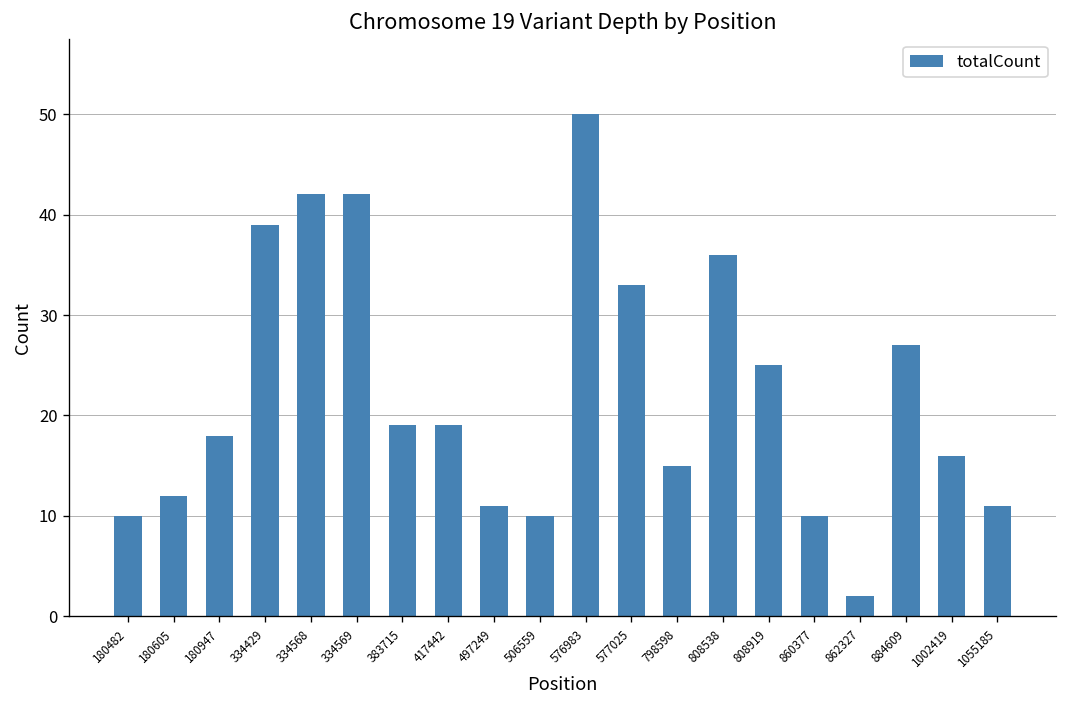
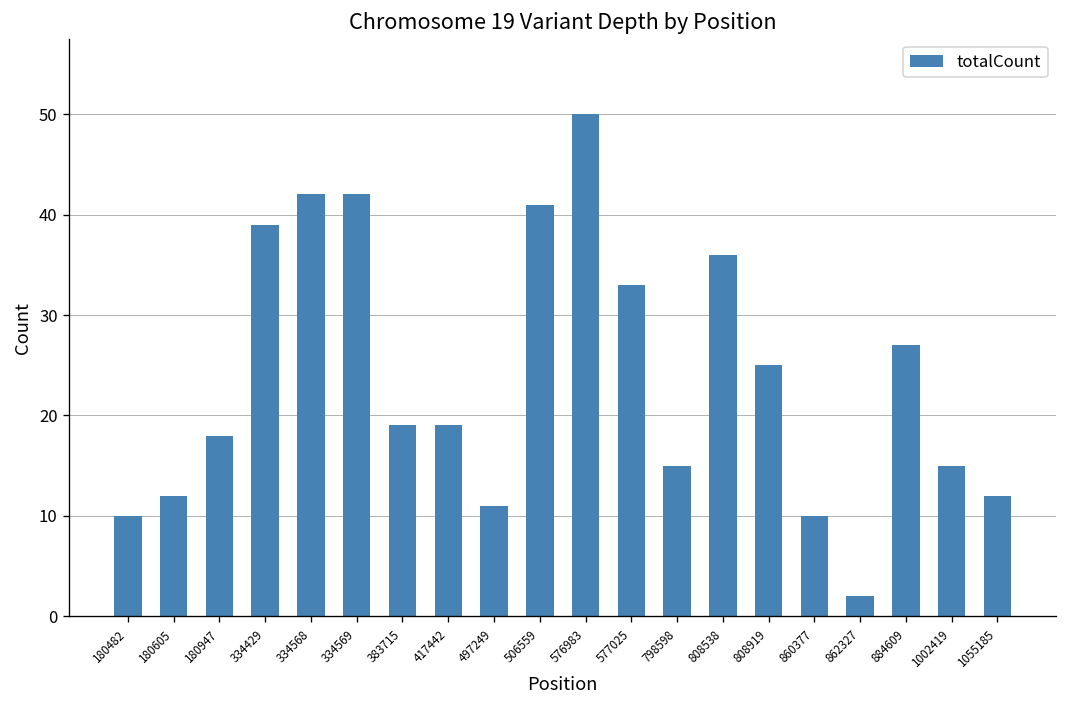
506559: 10 -> 41
1002419: 16 -> 15
1055185: 11 -> 12
